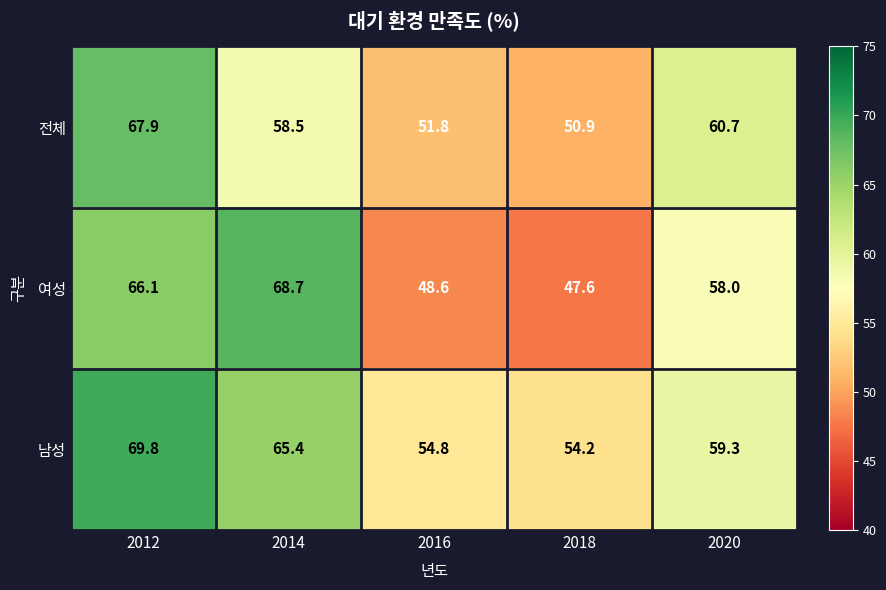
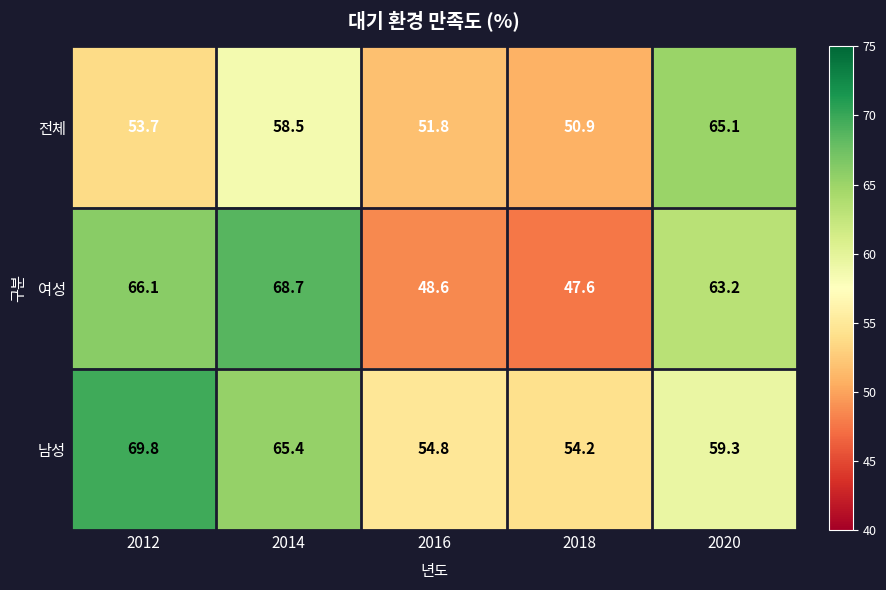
전체, 2012: 67.9 -> 53.7
전체, 2020: 60.7 -> 65.1
여성, 2020: 58.0 -> 63.2
